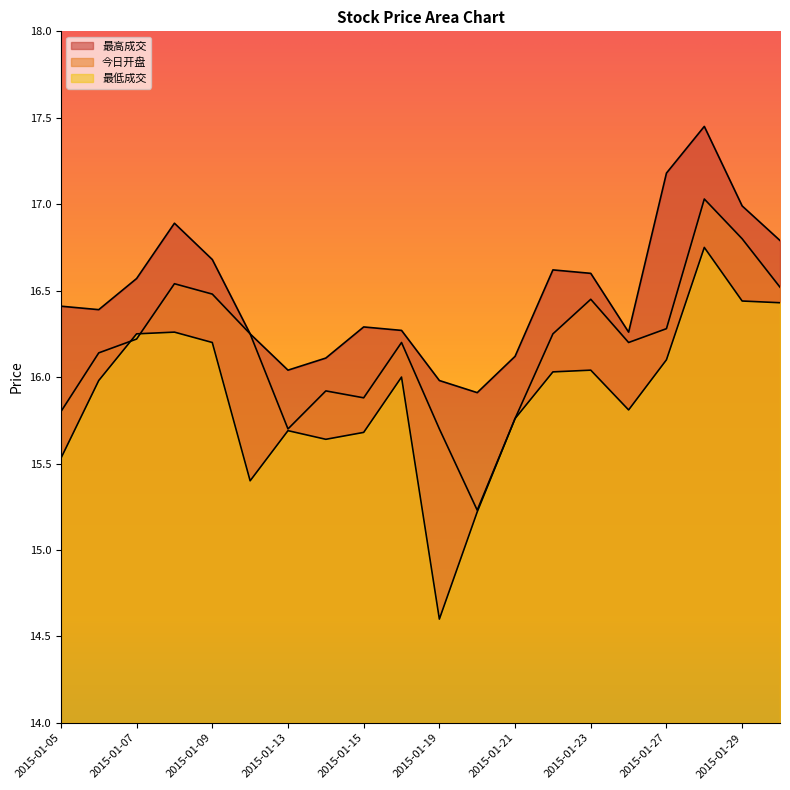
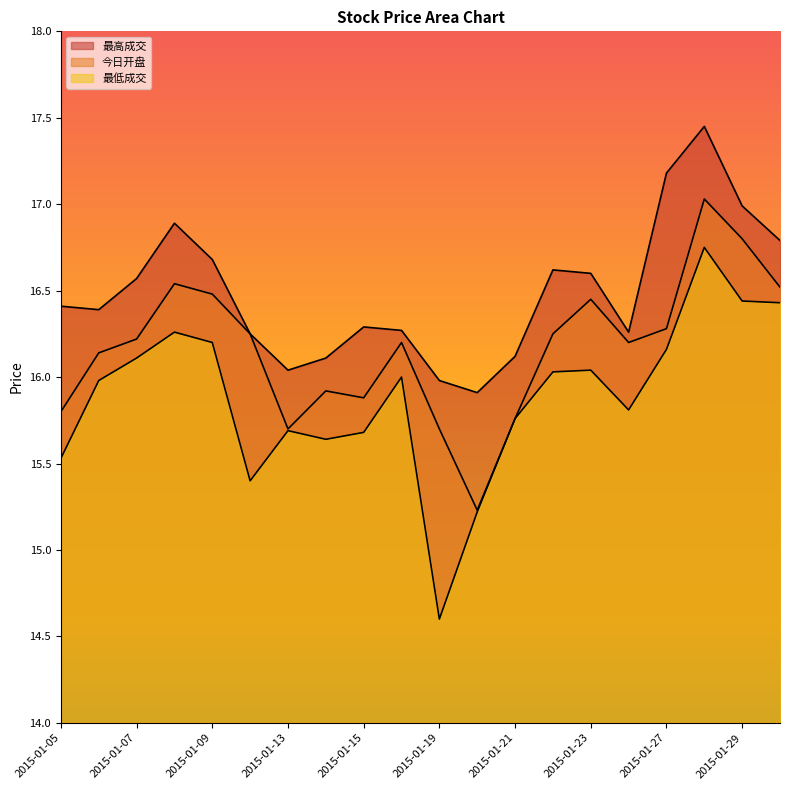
最低成交, 2015-01-07: 16.25 -> 16.11
最低成交, 2015-01-27: 16.10 -> 16.16
